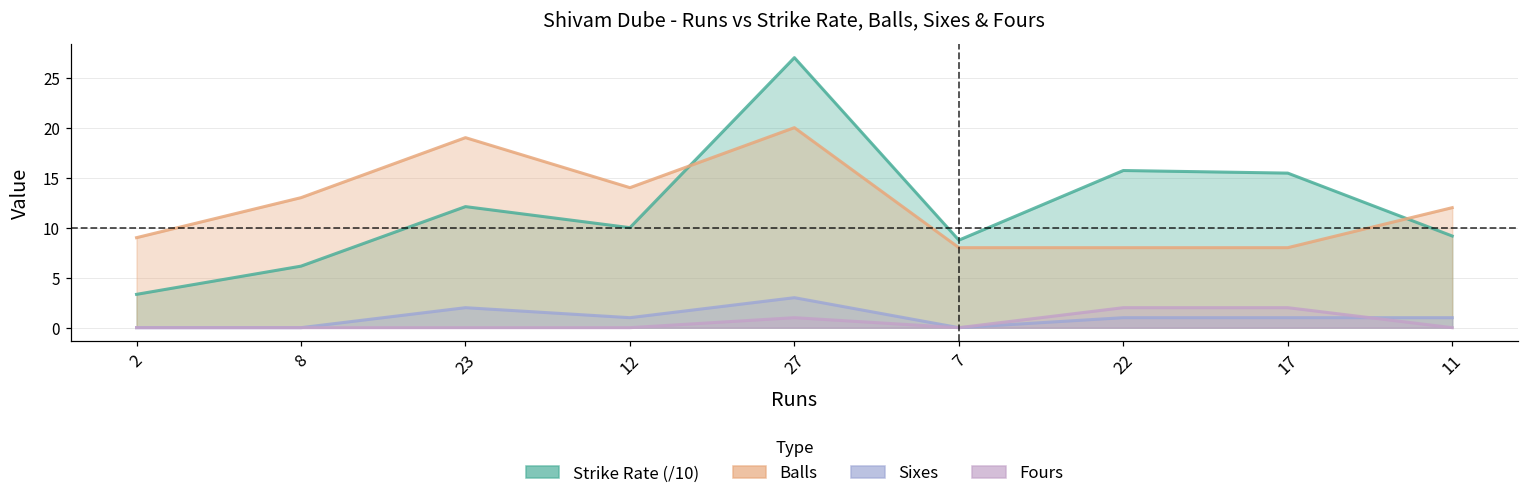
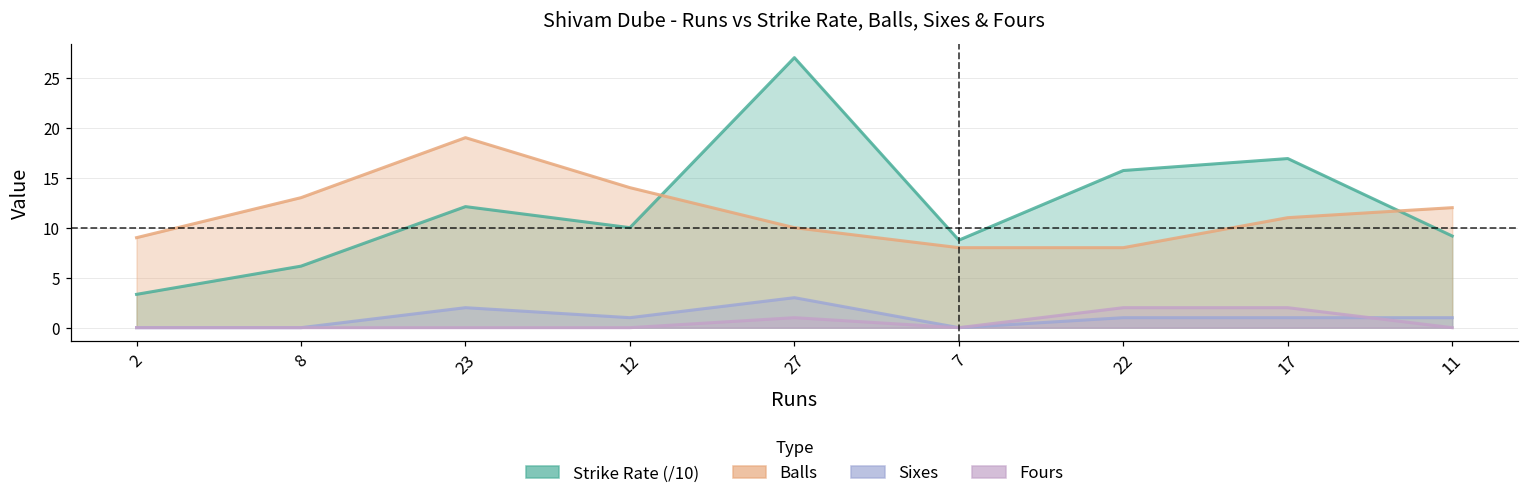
Balls, 27: 20 -> 10
Strike Rate (/10), 17: 15 -> 17
Balls, 17: 8 -> 11
